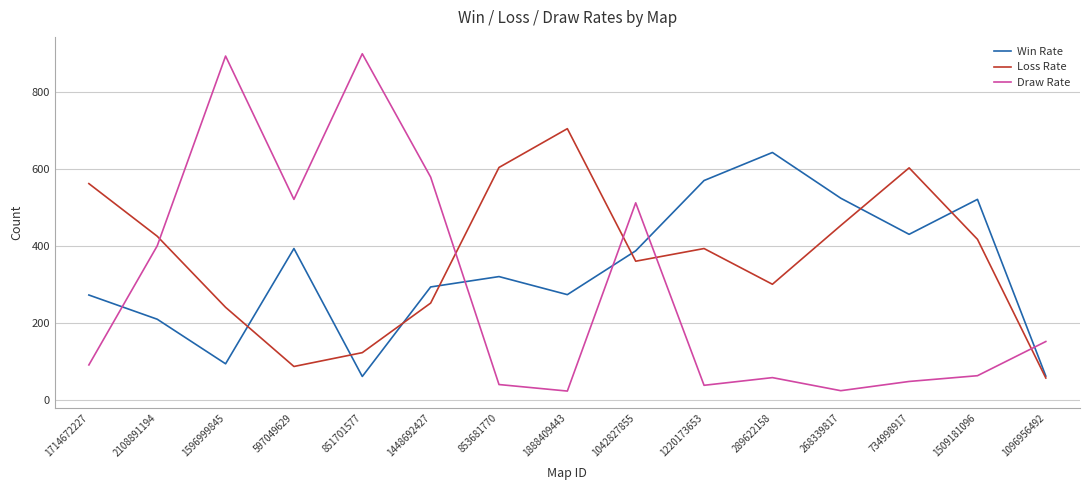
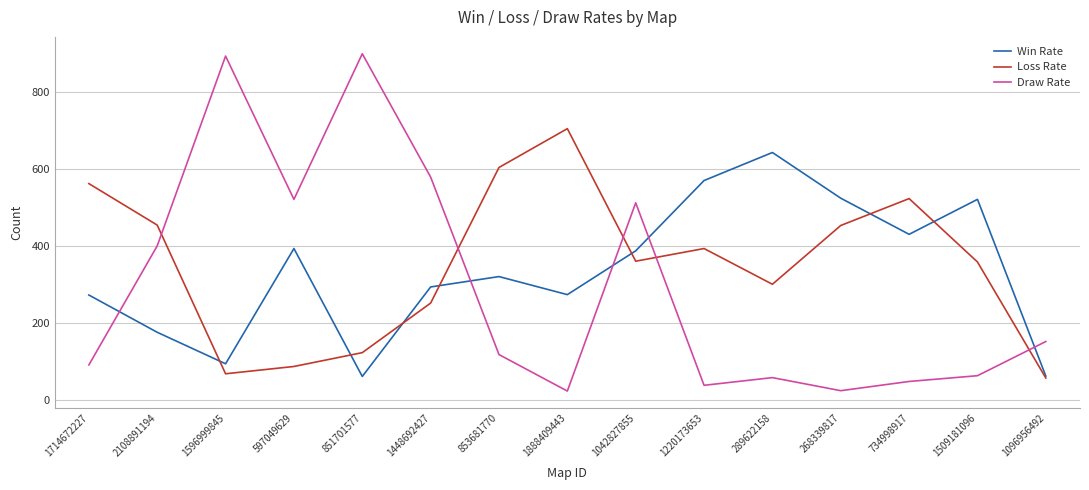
Win Rate, 2108891194: 210 -> 180
Loss Rate, 2108891194: 430 -> 450
Loss Rate, 1596999845: 240 -> 70
Draw Rate, 853681770: 40 -> 120
Loss Rate, 734998917: 600 -> 520
Loss Rate, 1509181096: 420 -> 360
